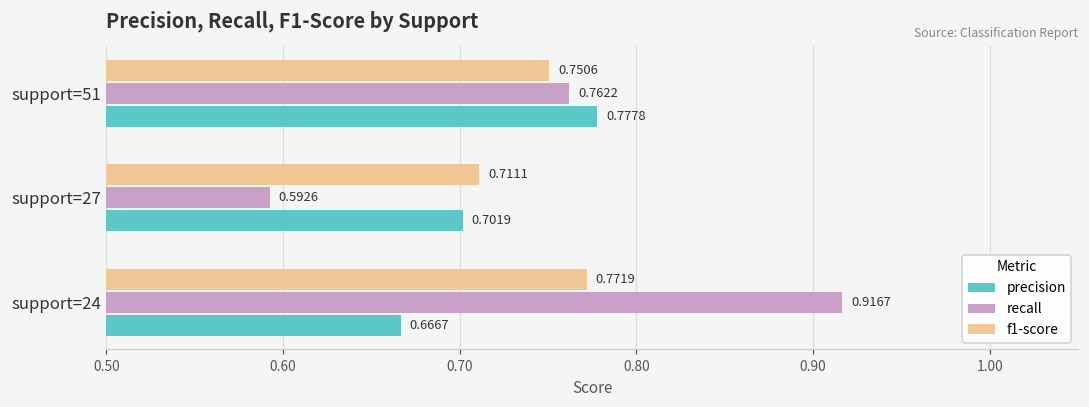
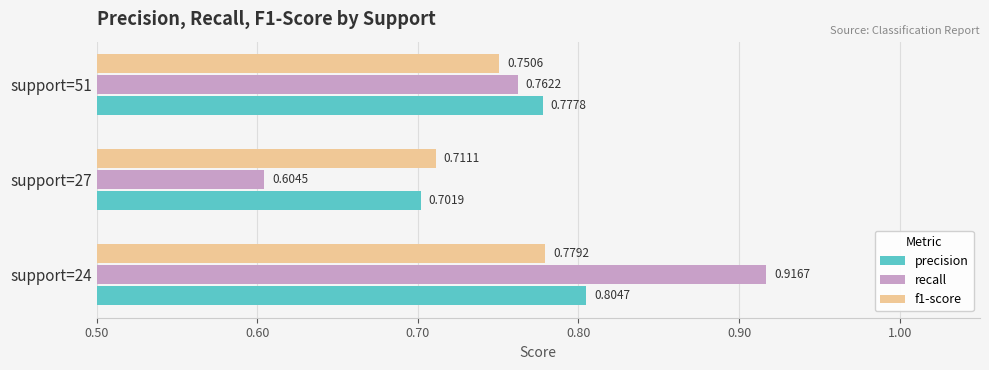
recall, support=27: 0.5926 -> 0.6045
f1-score, support=24: 0.7719 -> 0.7792
precision, support=24: 0.6667 -> 0.8047
